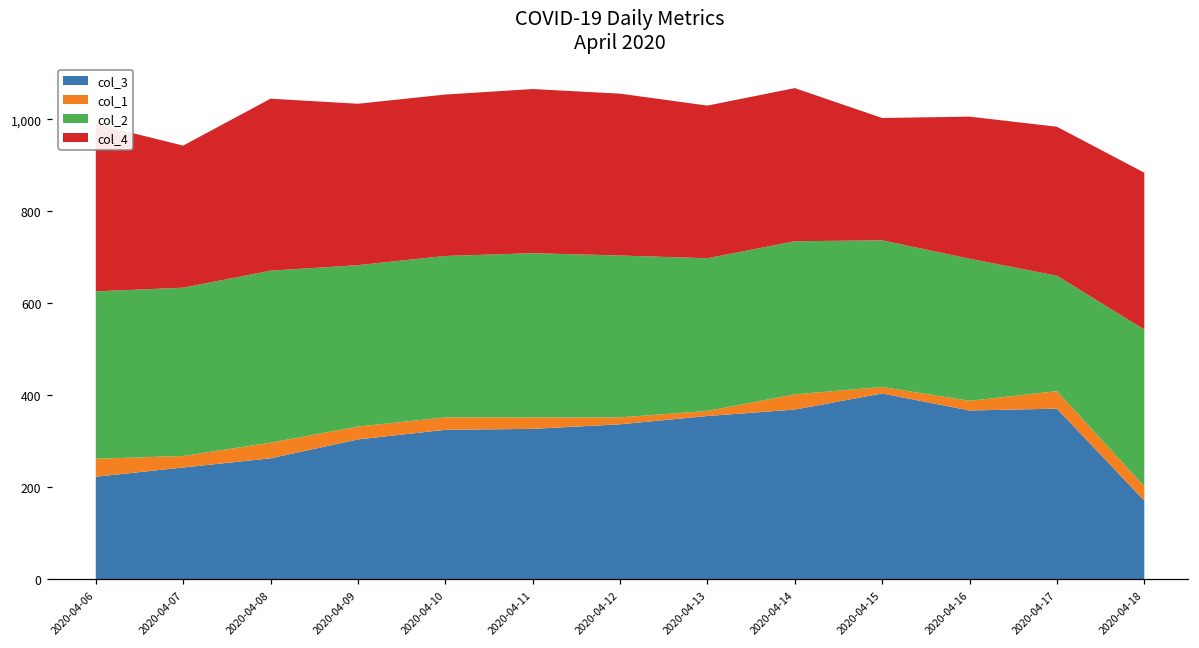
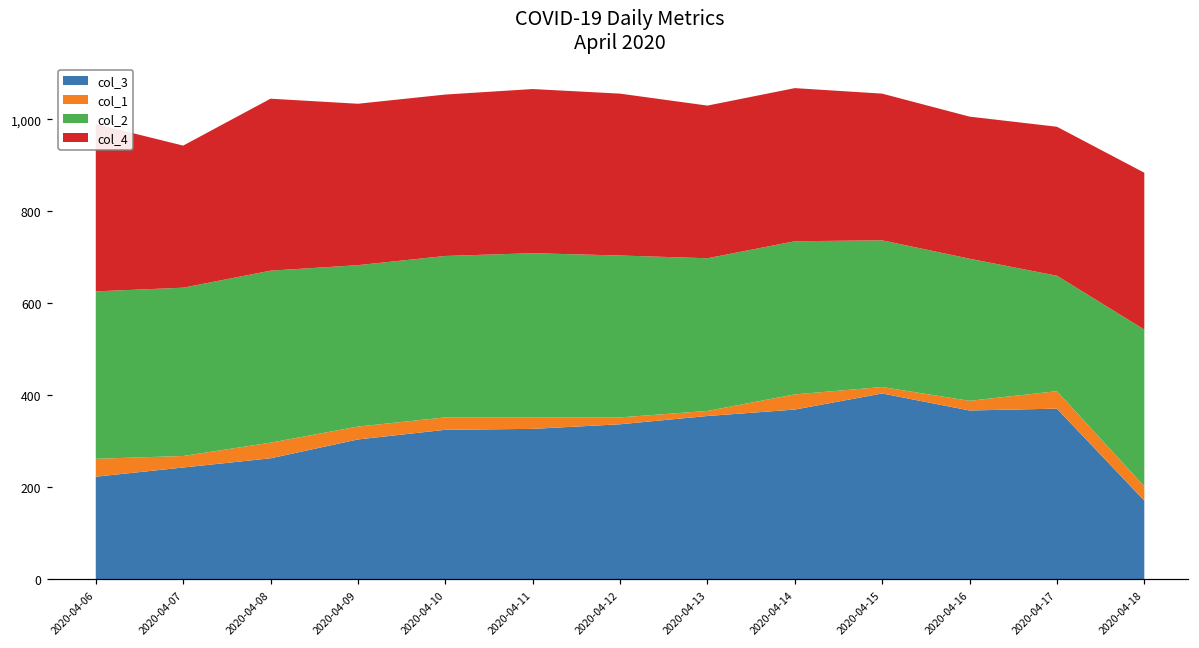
col_4, 2020-04-15: 270 -> 320
